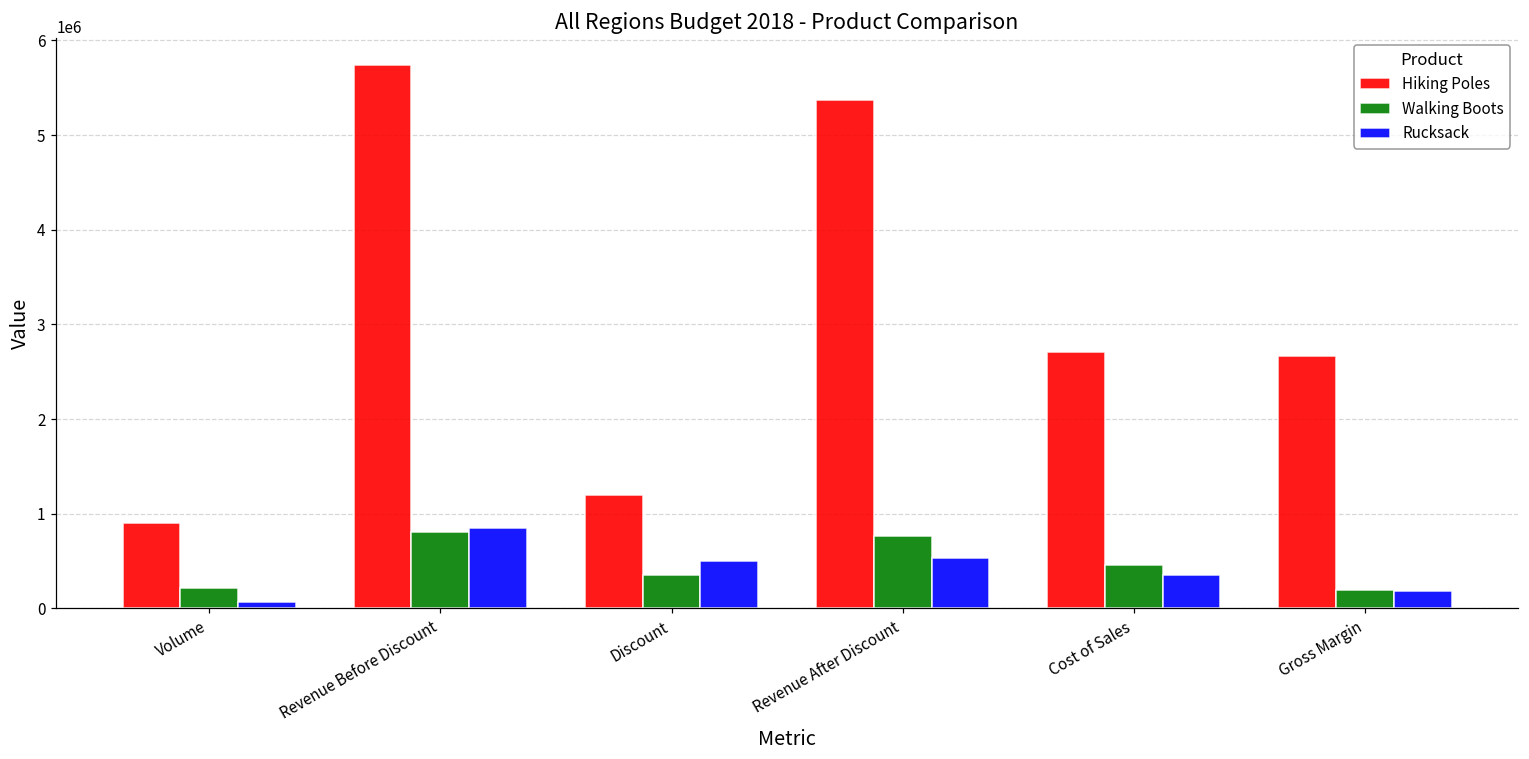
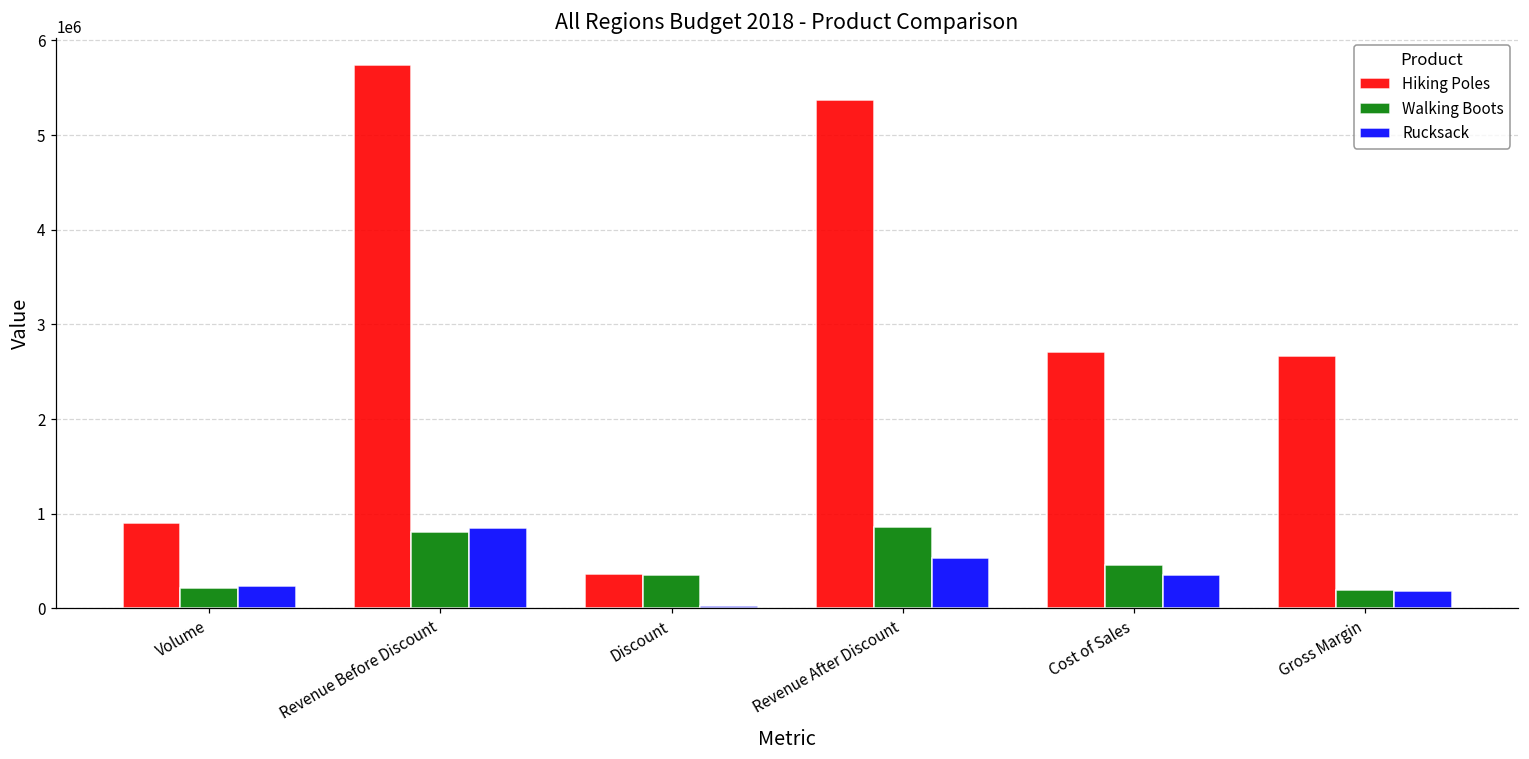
Rucksack, Volume: 100000 -> 200000
Hiking Poles, Discount: 1200000 -> 400000
Rucksack, Discount: 500000 -> 0
Walking Boots, Revenue After Discount: 800000 -> 900000
